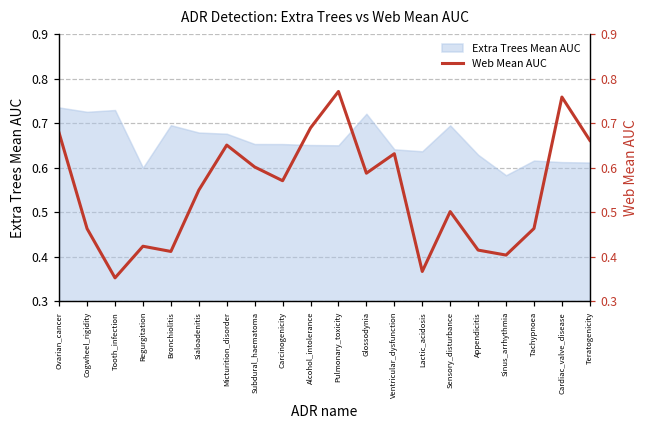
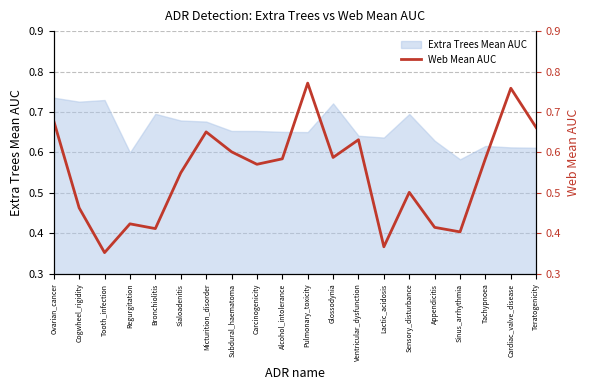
Web Mean AUC, Alcohol_intolerance: 0.69 -> 0.58
Web Mean AUC, Tachypnoea: 0.46 -> 0.59
